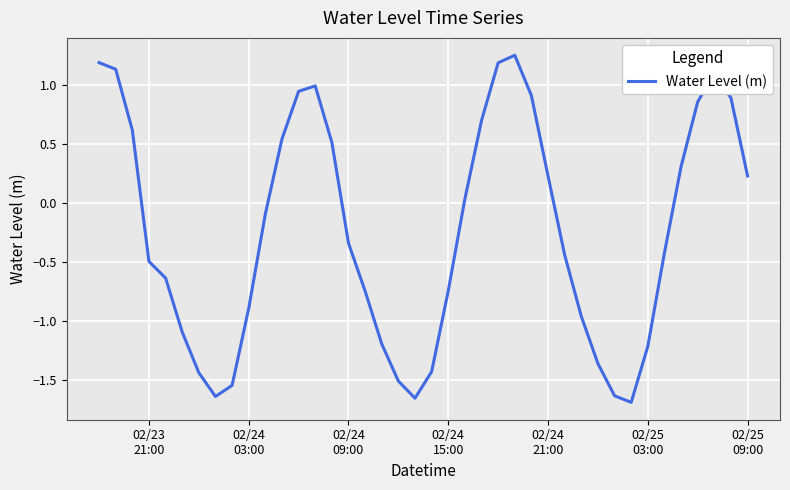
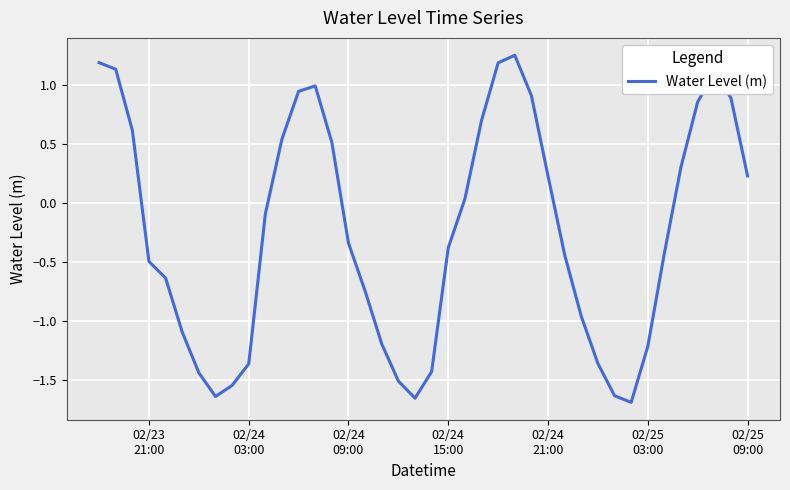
02/24 03:00: -0.89 -> -1.36
02/24 15:00: -0.74 -> -0.38
